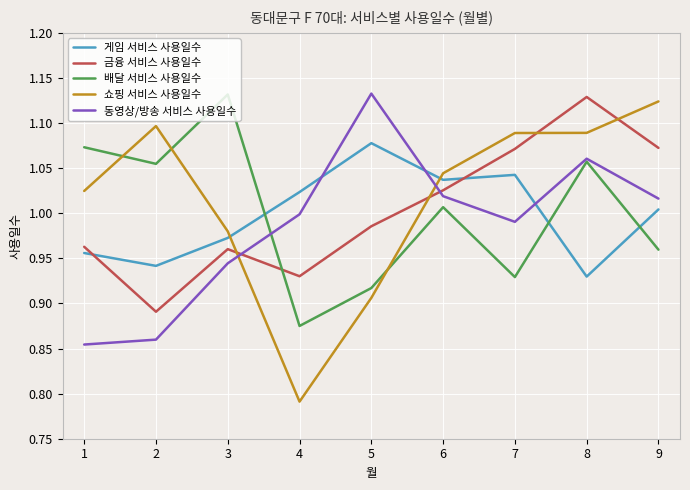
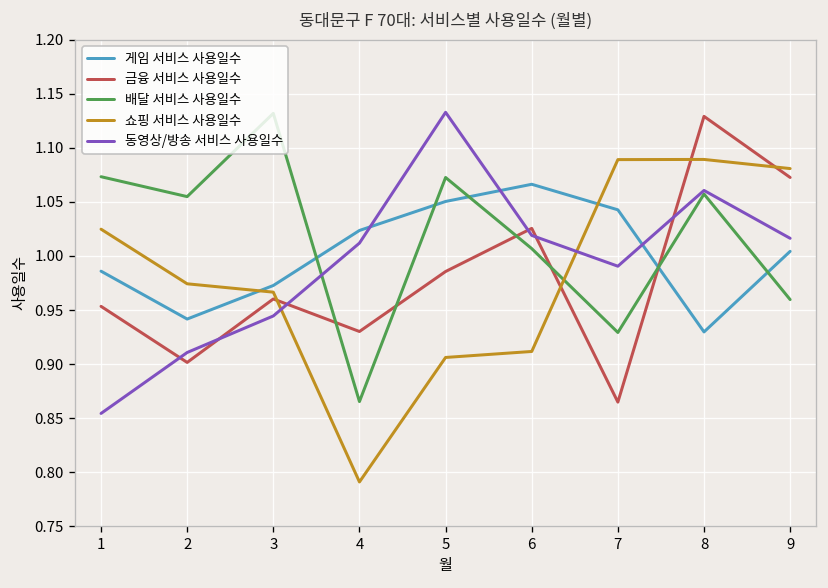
게임 서비스 사용일수, 1: 0.96 -> 0.99
금융 서비스 사용일수, 1: 0.96 -> 0.95
금융 서비스 사용일수, 2: 0.89 -> 0.90
쇼핑 서비스 사용일수, 2: 1.10 -> 0.97
동영상/방송 서비스 사용일수, 2: 0.86 -> 0.91
쇼핑 서비스 사용일수, 3: 0.98 -> 0.97
배달 서비스 사용일수, 4: 0.88 -> 0.87
동영상/방송 서비스 사용일수, 4: 1.00 -> 1.01
게임 서비스 사용일수, 5: 1.08 -> 1.05
배달 서비스 사용일수, 5: 0.92 -> 1.07
게임 서비스 사용일수, 6: 1.04 -> 1.07
쇼핑 서비스 사용일수, 6: 1.04 -> 0.91
금융 서비스 사용일수, 7: 1.07 -> 0.86
쇼핑 서비스 사용일수, 9: 1.12 -> 1.08
